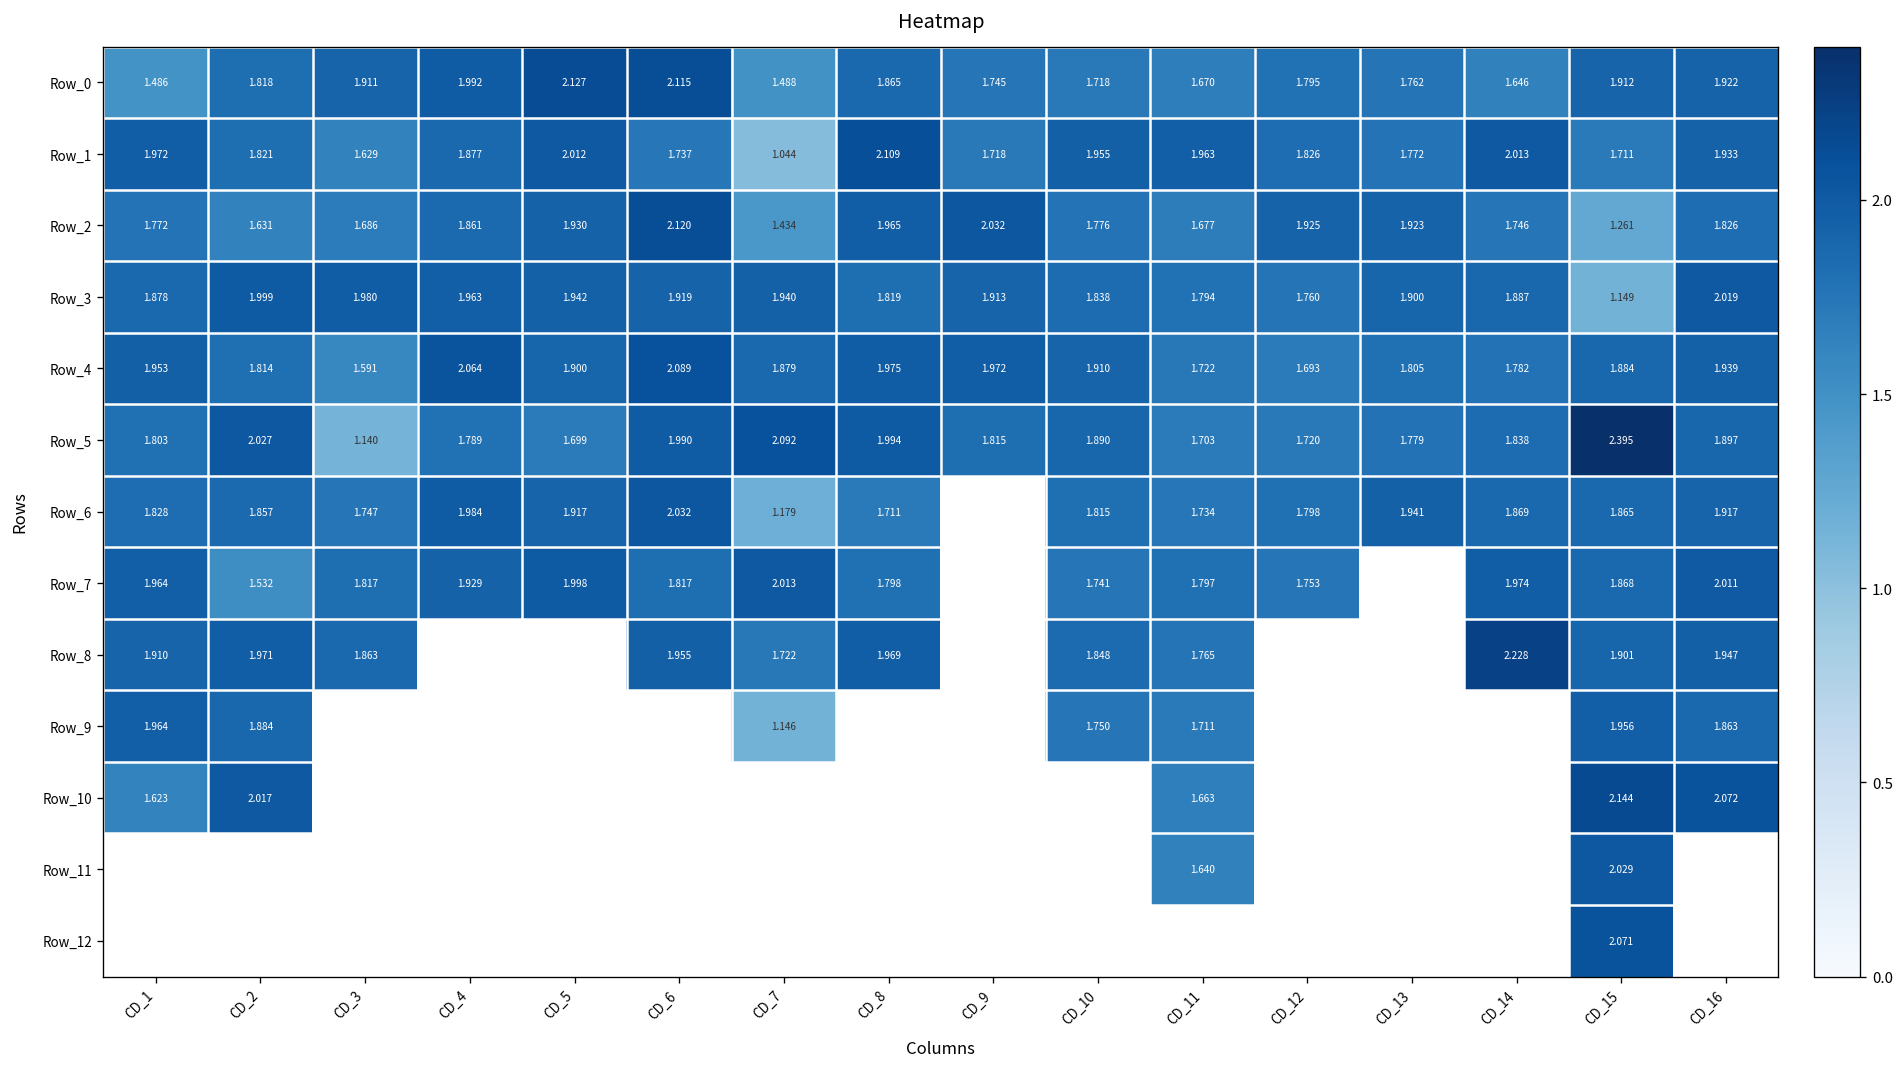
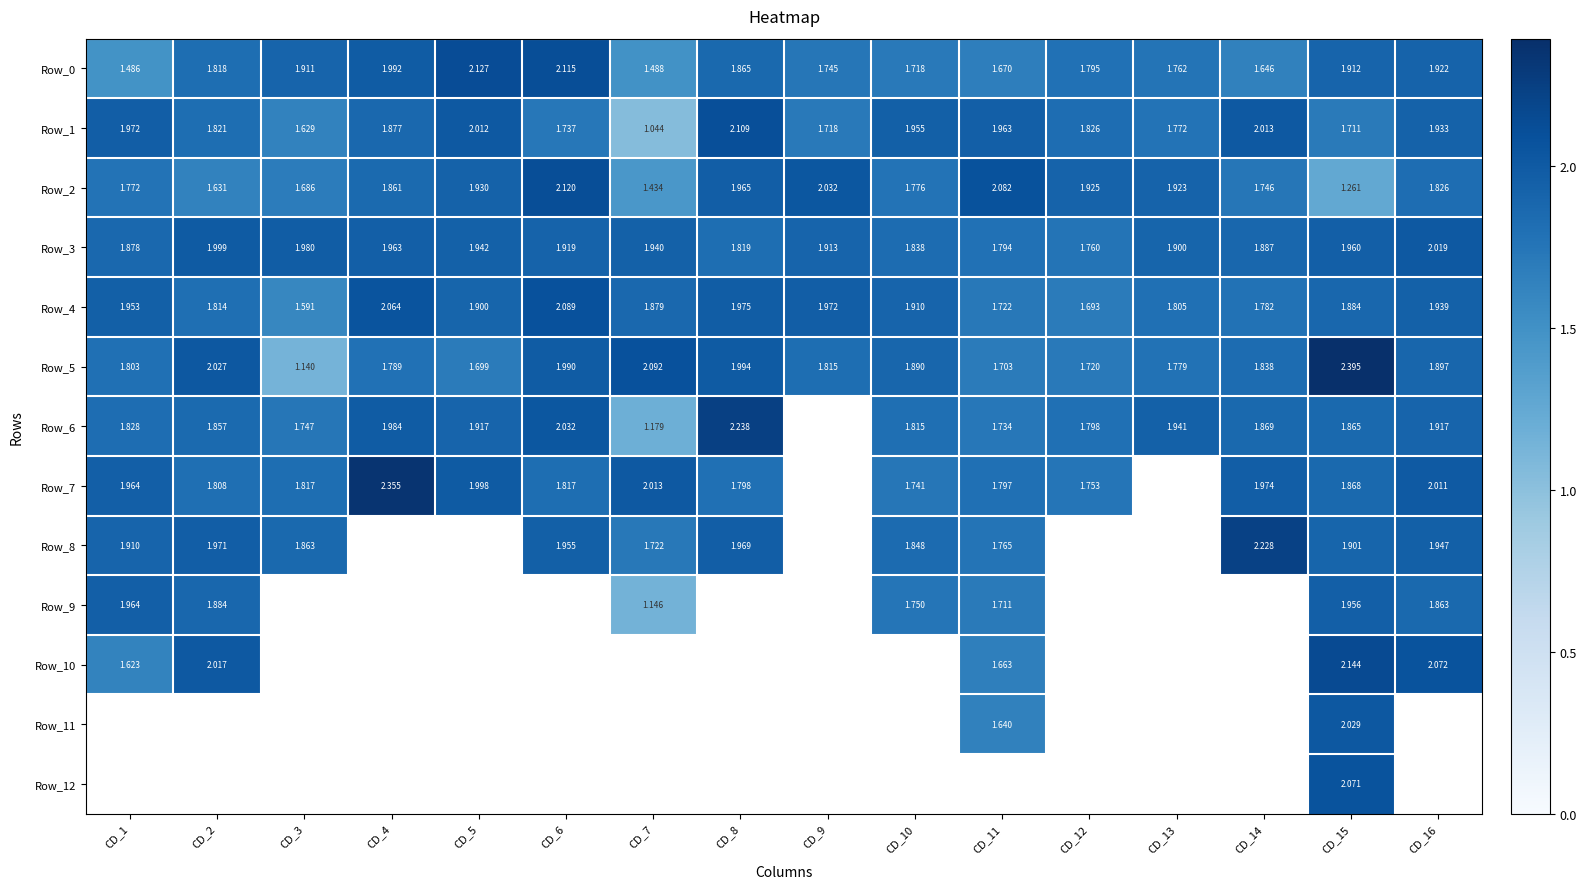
Row_2, CD_11: 1.677 -> 2.082
Row_3, CD_15: 1.149 -> 1.960
Row_6, CD_8: 1.711 -> 2.238
Row_7, CD_2: 1.532 -> 1.808
Row_7, CD_4: 1.929 -> 2.355
